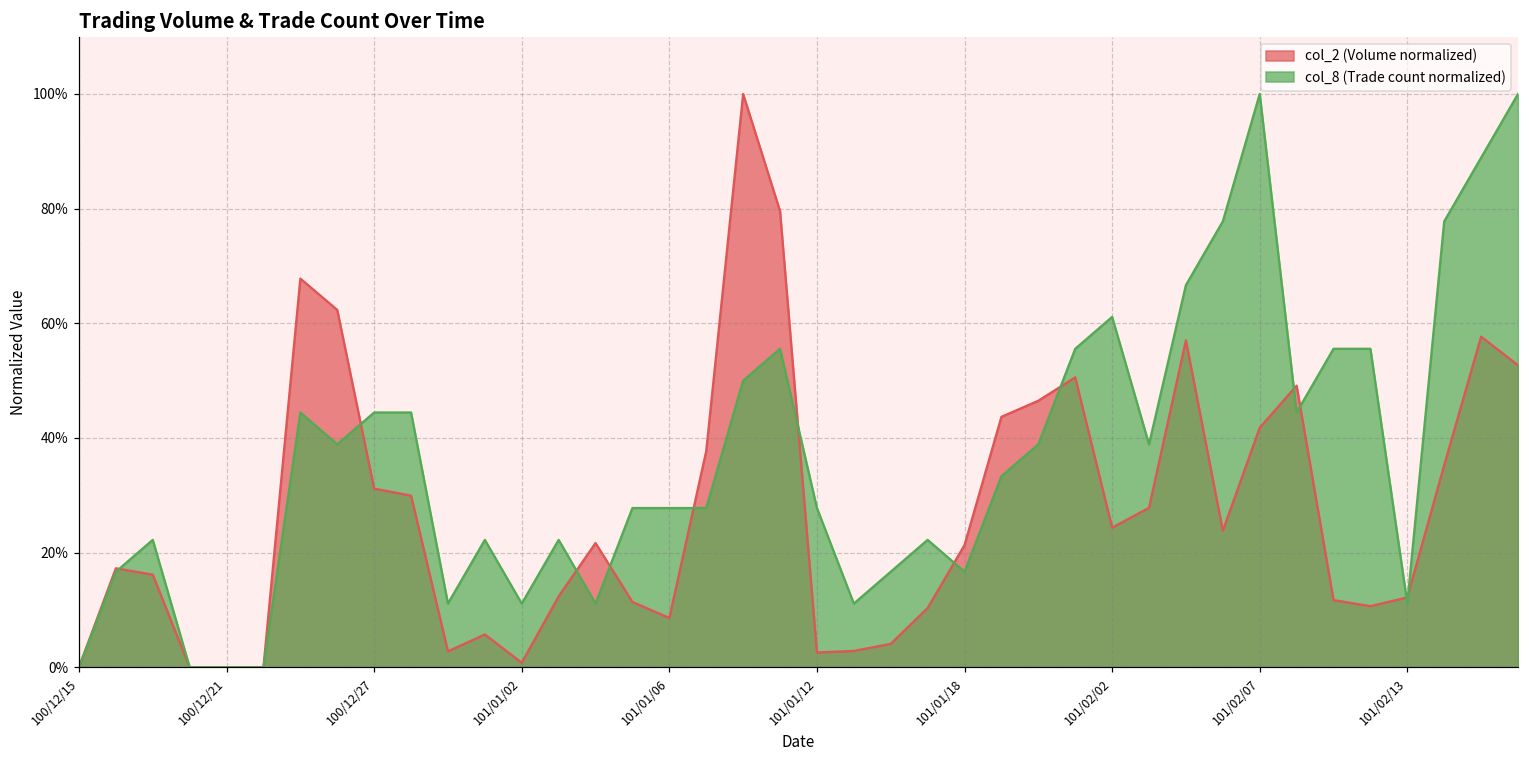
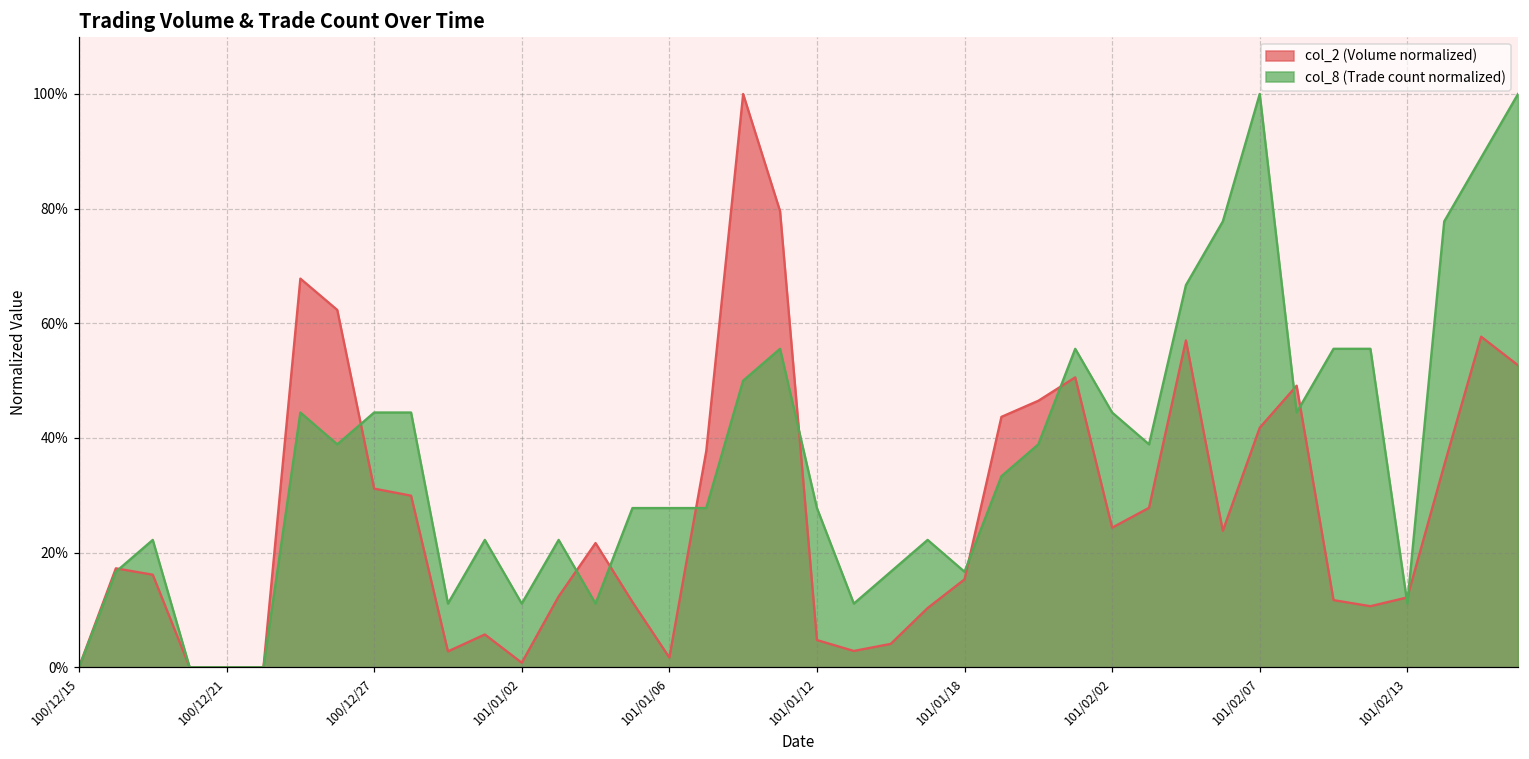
col_2 (Volume normalized), 101/01/06: 9% -> 2%
col_2 (Volume normalized), 101/01/12: 3% -> 5%
col_2 (Volume normalized), 101/01/18: 21% -> 15%
col_8 (Trade count normalized), 101/02/02: 61% -> 44%
